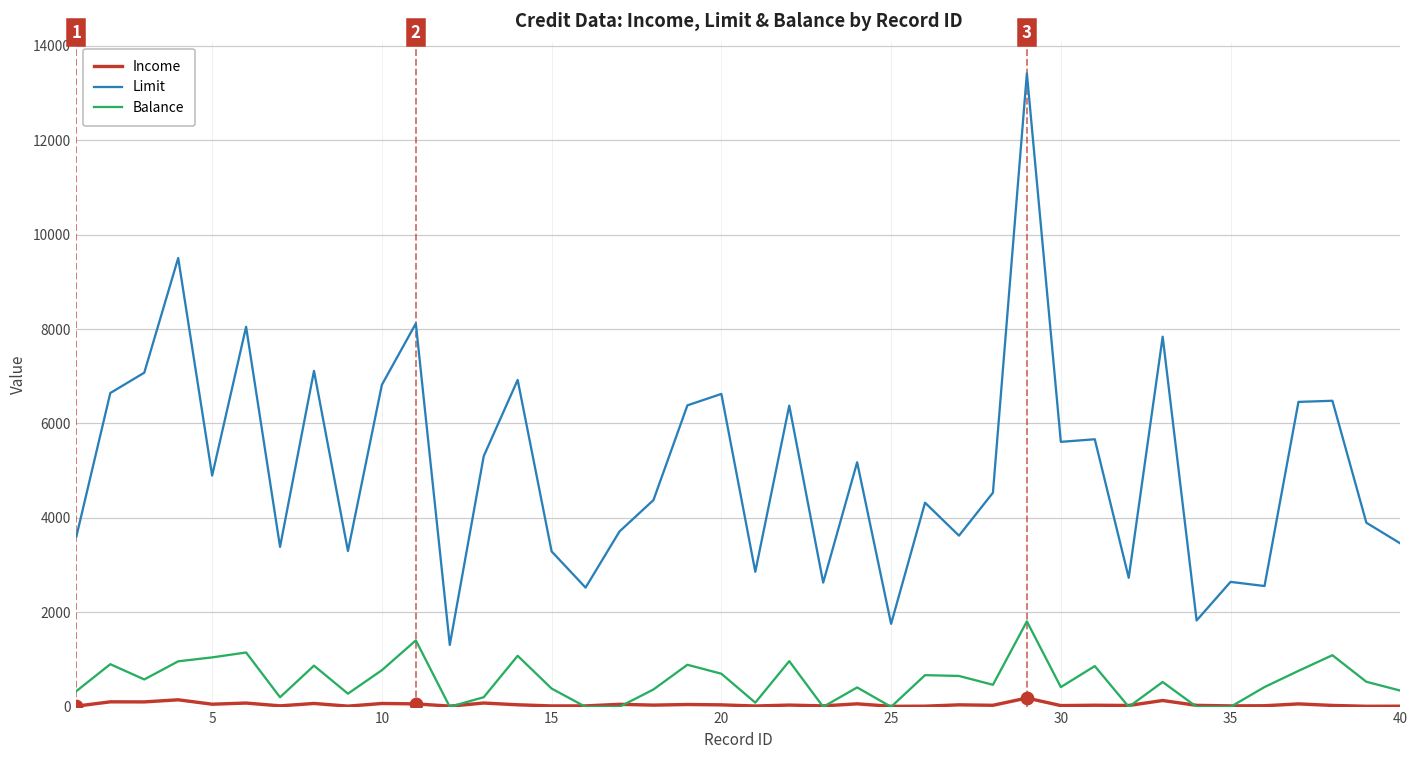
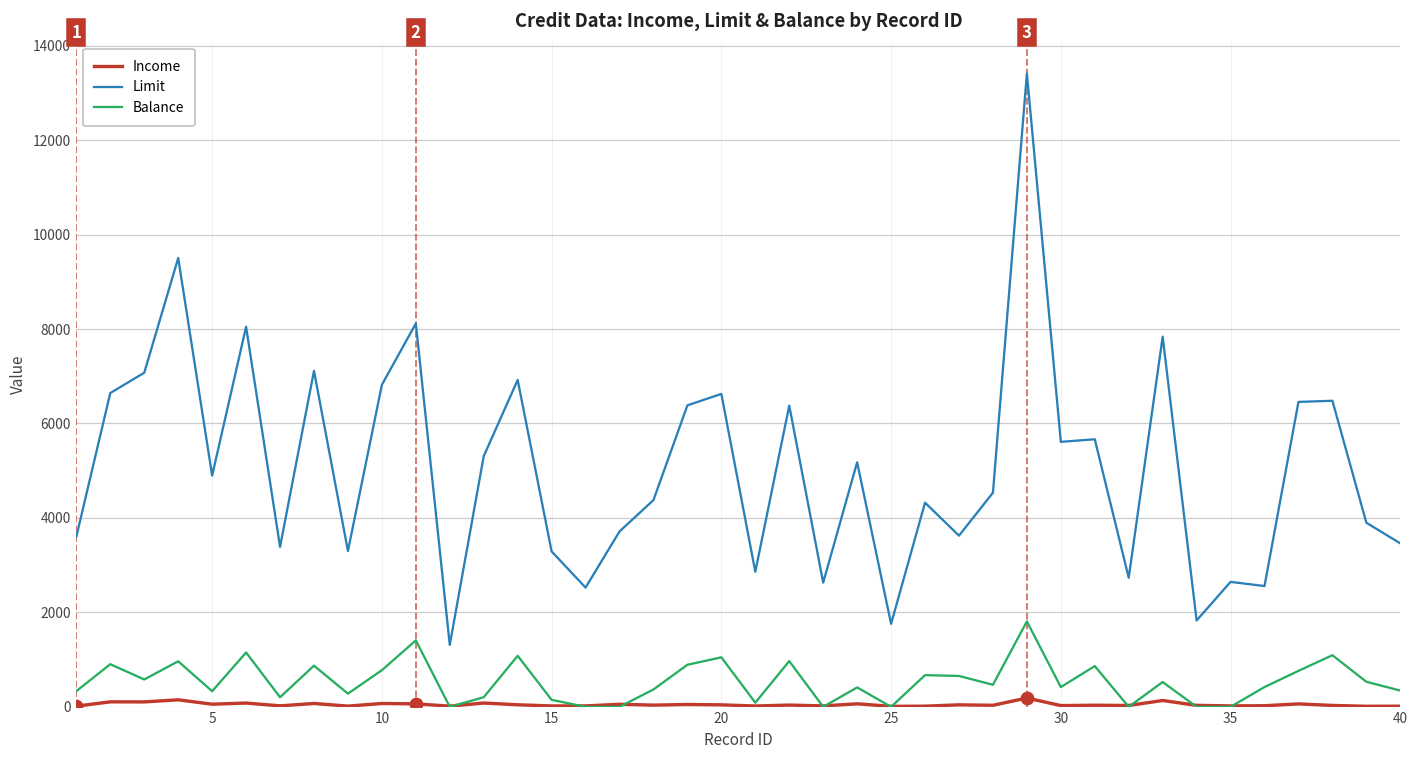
Balance, 5: 1000 -> 300
Balance, 15: 400 -> 100
Balance, 20: 700 -> 1000
